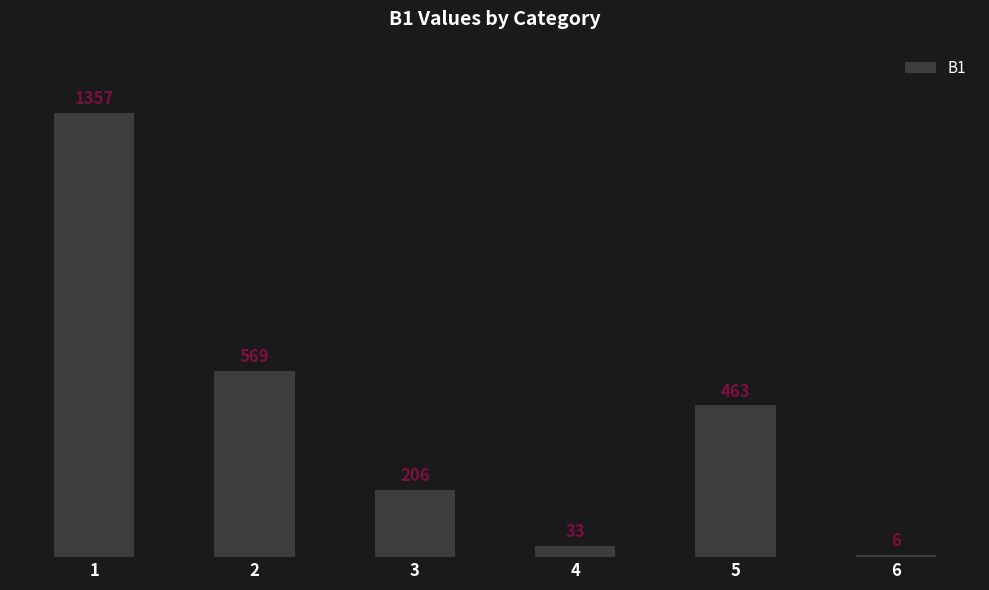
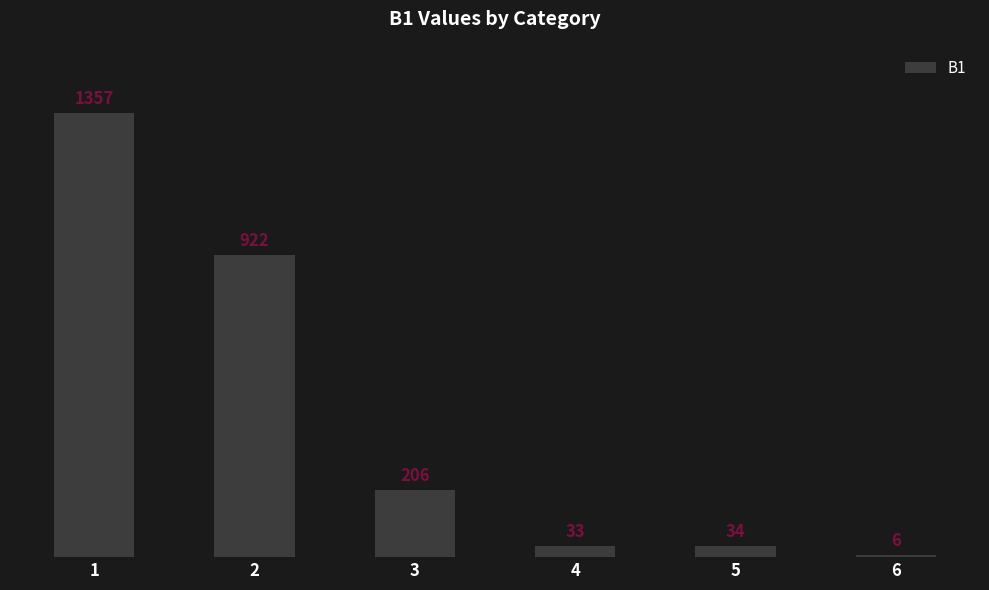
2: 569 -> 922
5: 463 -> 34
